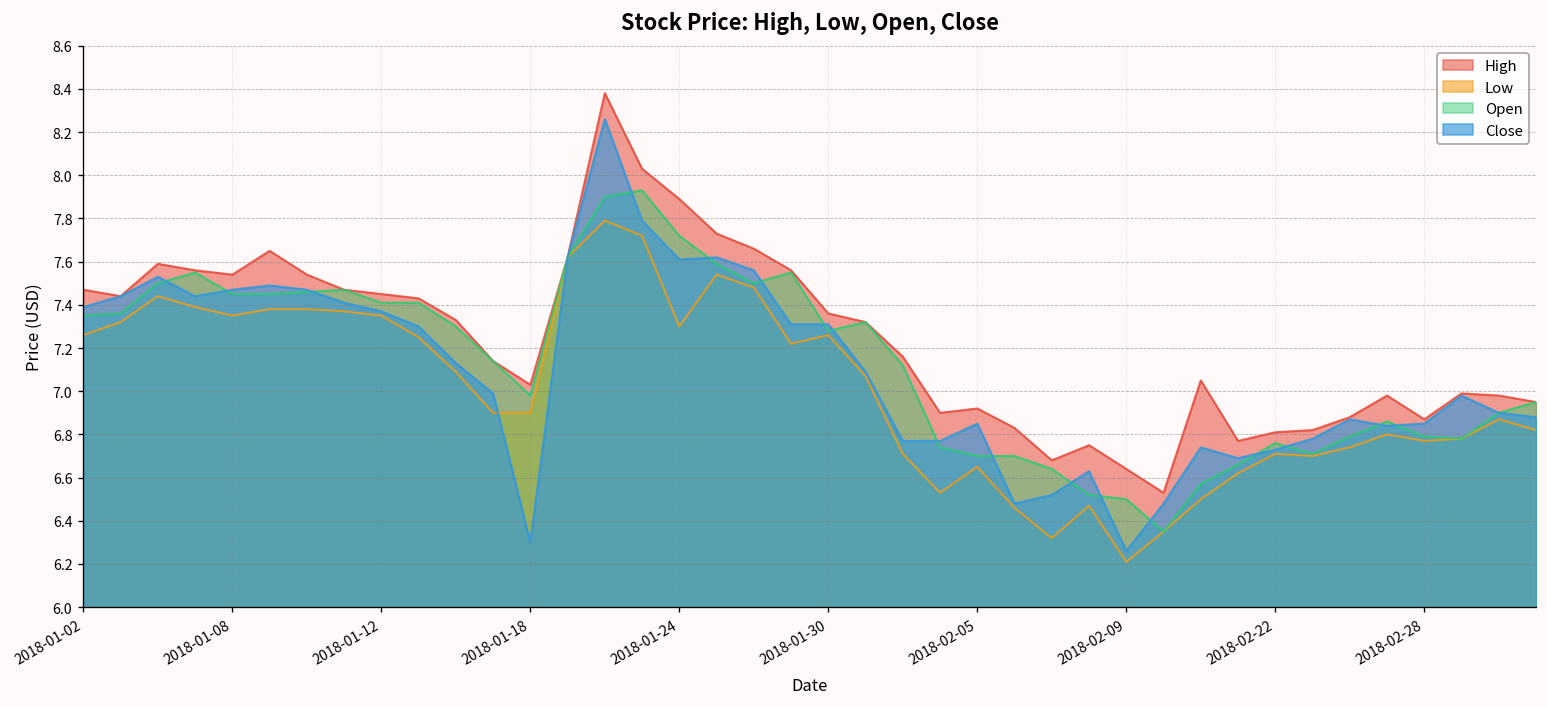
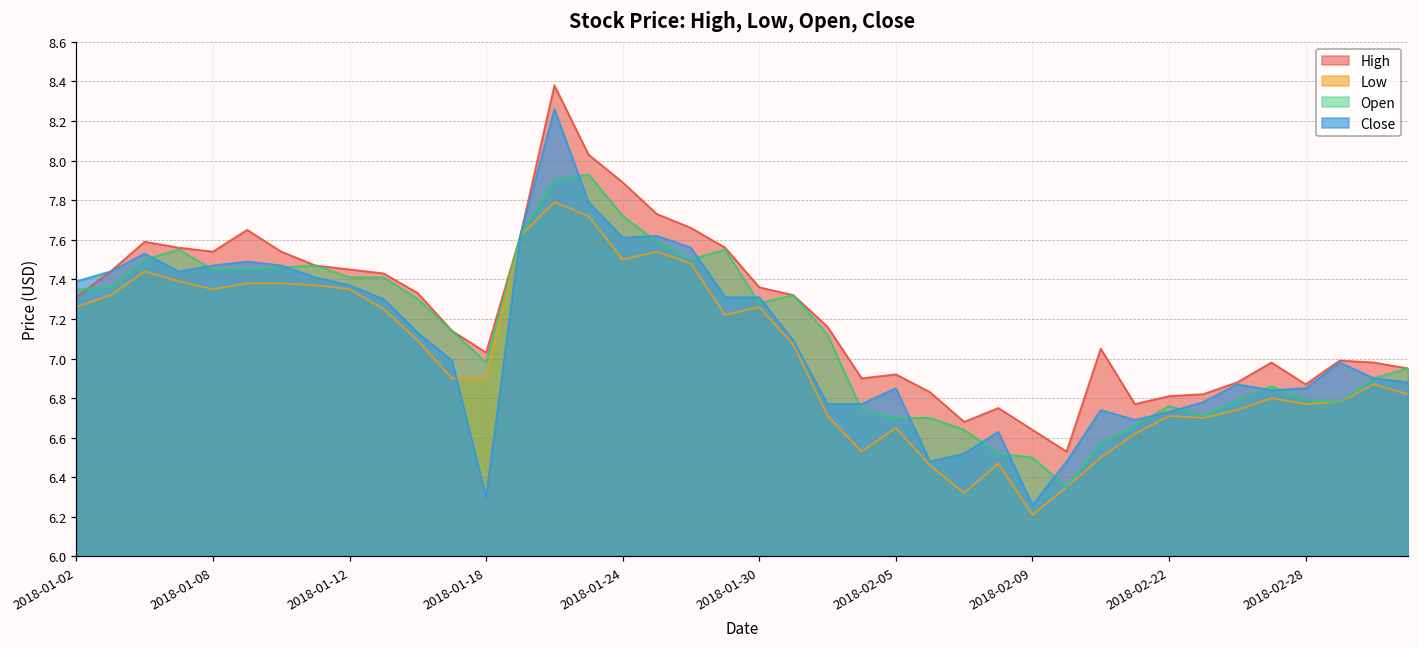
High, 2018-01-02: 7.47 -> 7.31
Low, 2018-01-24: 7.3 -> 7.5
